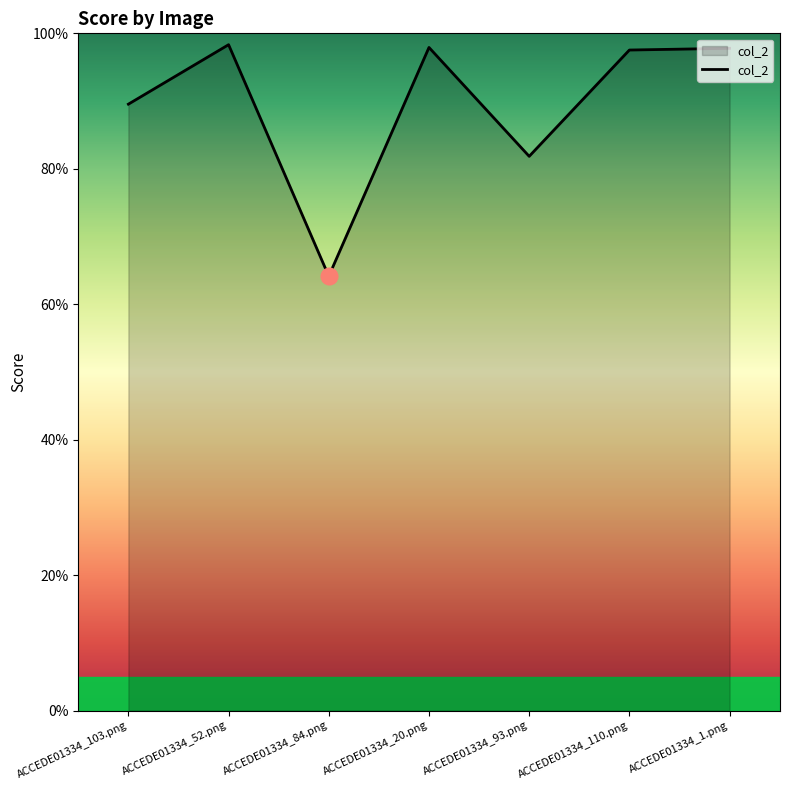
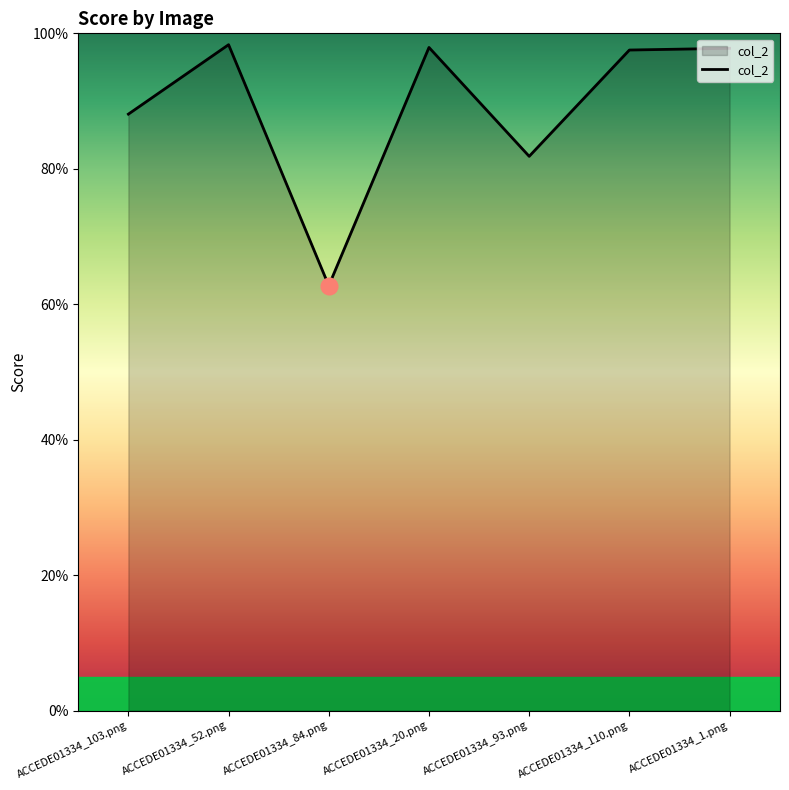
col_2, ACCEDE01334_103.png: 90% -> 88%
col_2, ACCEDE01334_84.png: 64% -> 63%
